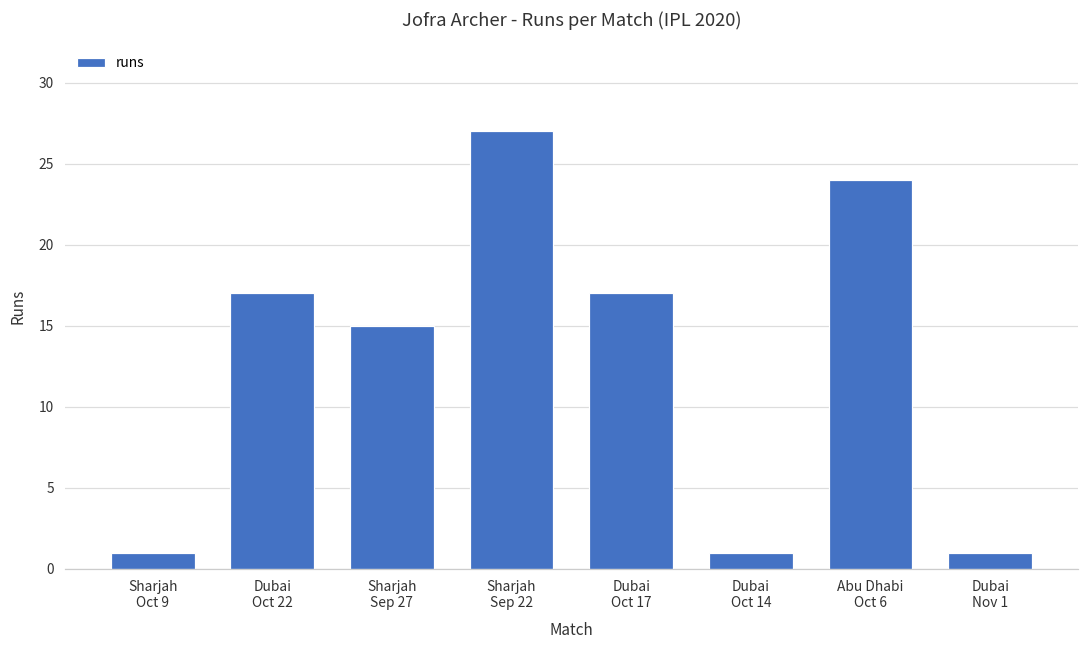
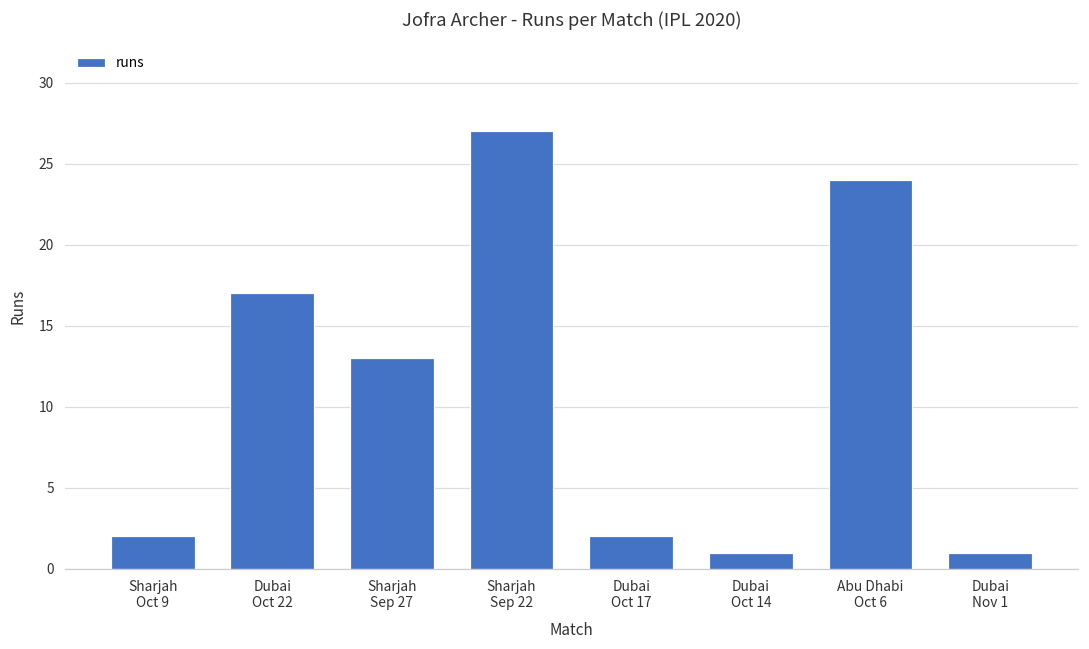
Sharjah Oct 9: 1 -> 2
Sharjah Sep 27: 15 -> 13
Dubai Oct 17: 17 -> 2
